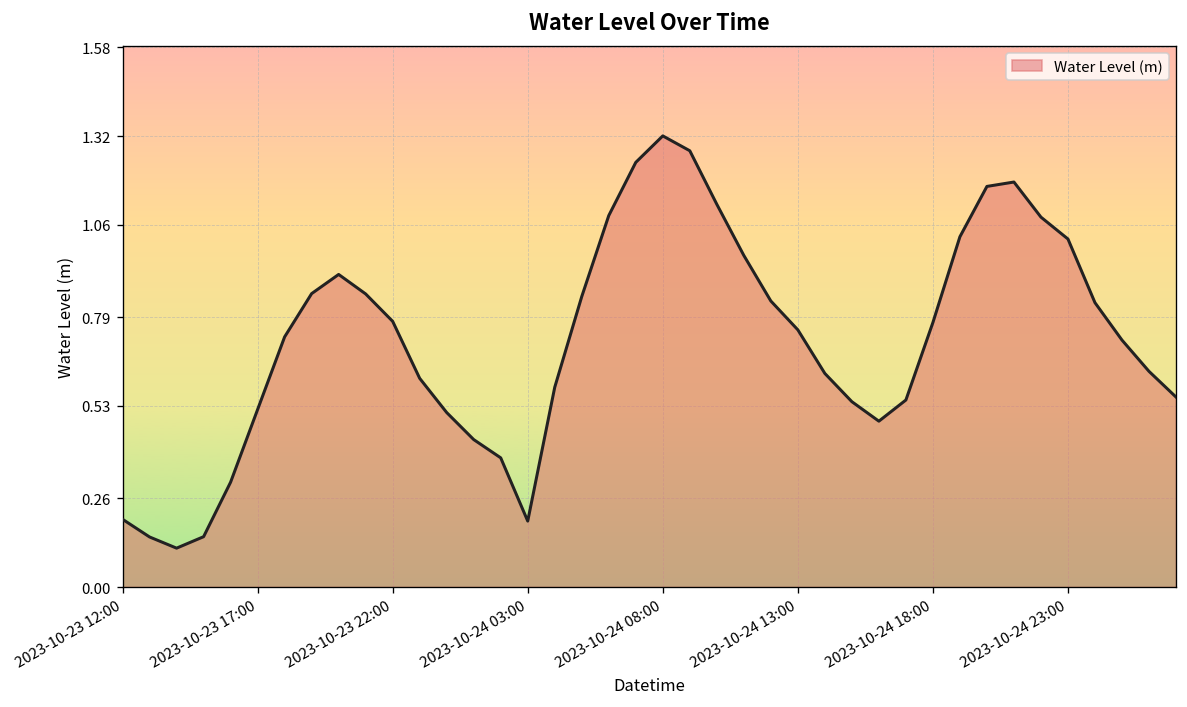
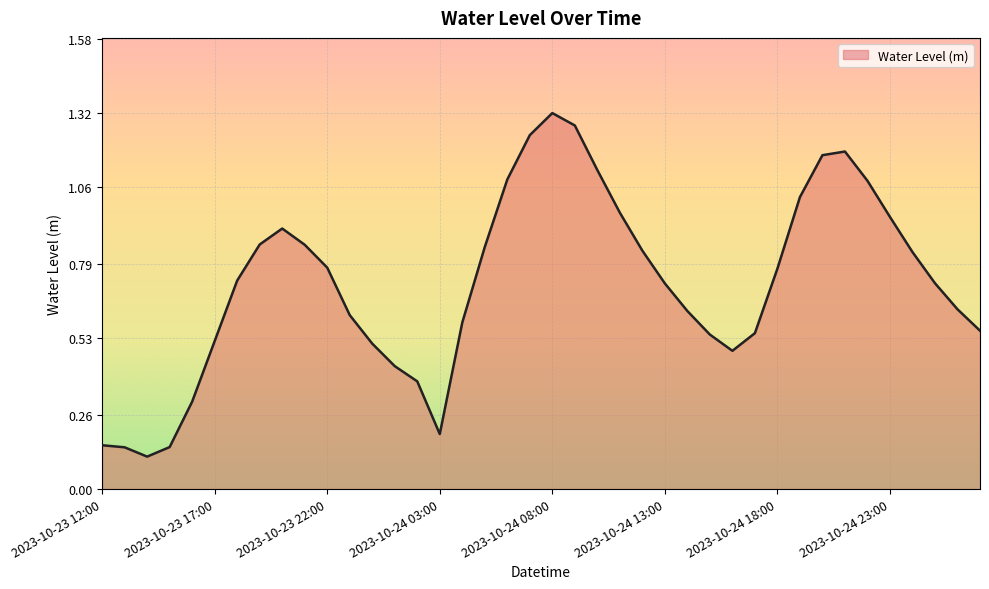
2023-10-23 12:00: 0.20 -> 0.15
2023-10-24 13:00: 0.75 -> 0.72
2023-10-24 23:00: 1.02 -> 0.96
